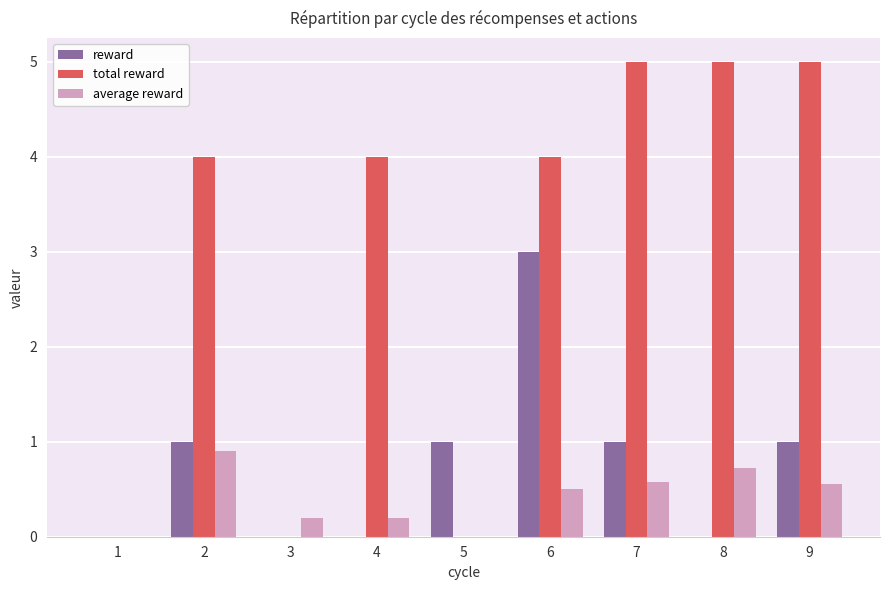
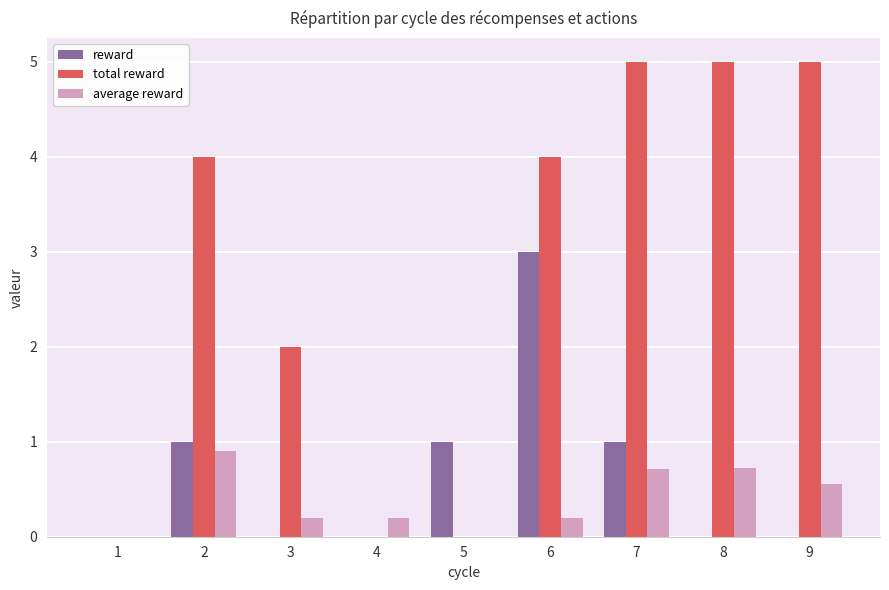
total reward, 3: 0 -> 2
total reward, 4: 4 -> 0
average reward, 6: 0.5 -> 0.2
average reward, 7: 0.6 -> 0.7
reward, 9: 1 -> 0
